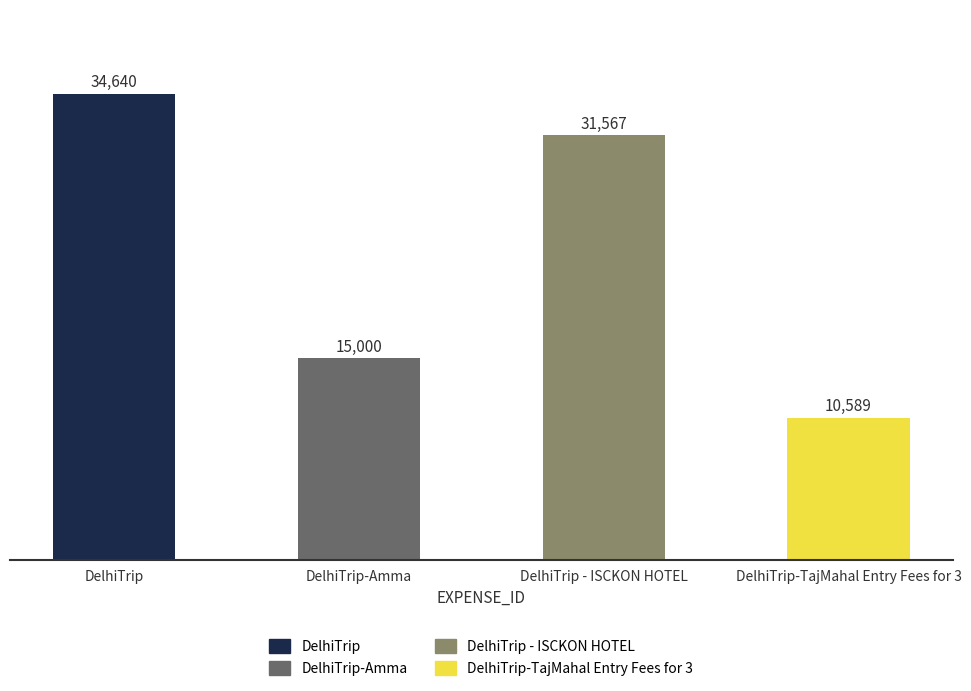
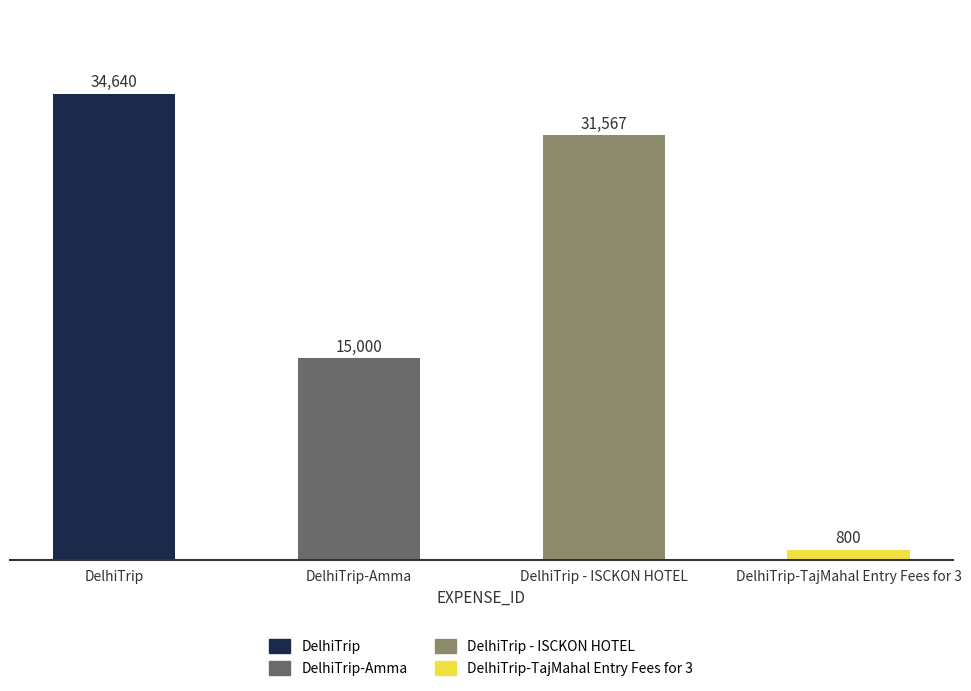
DelhiTrip-TajMahal Entry Fees for 3: 10,589 -> 800
